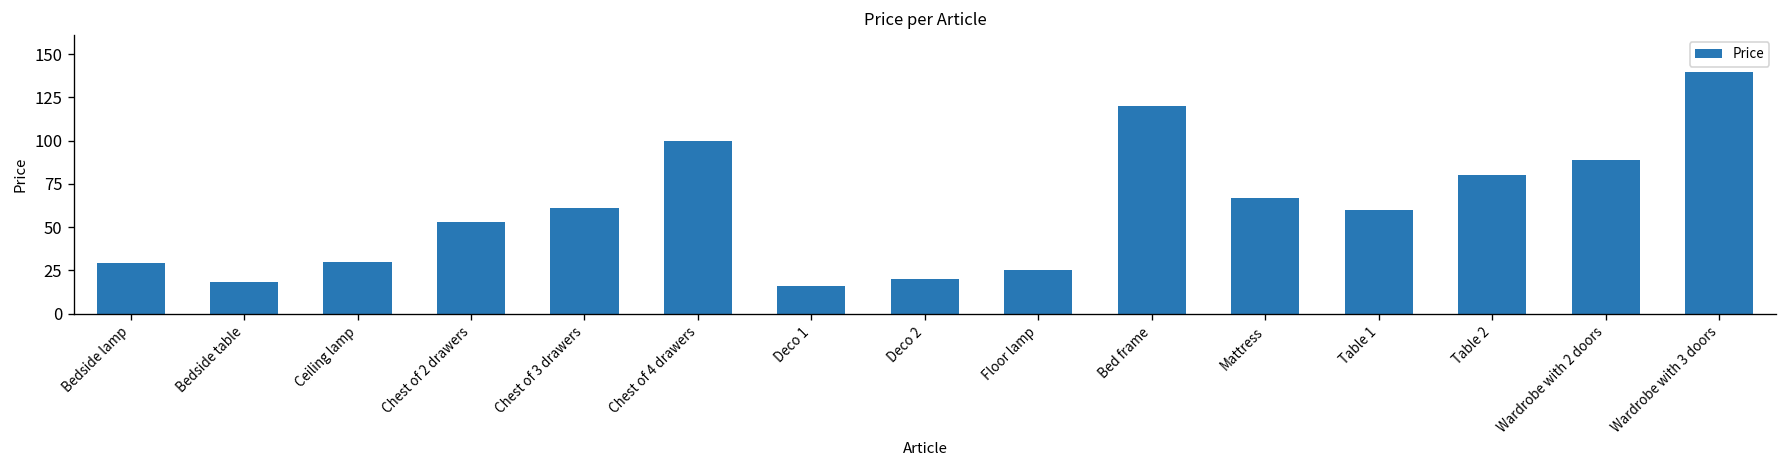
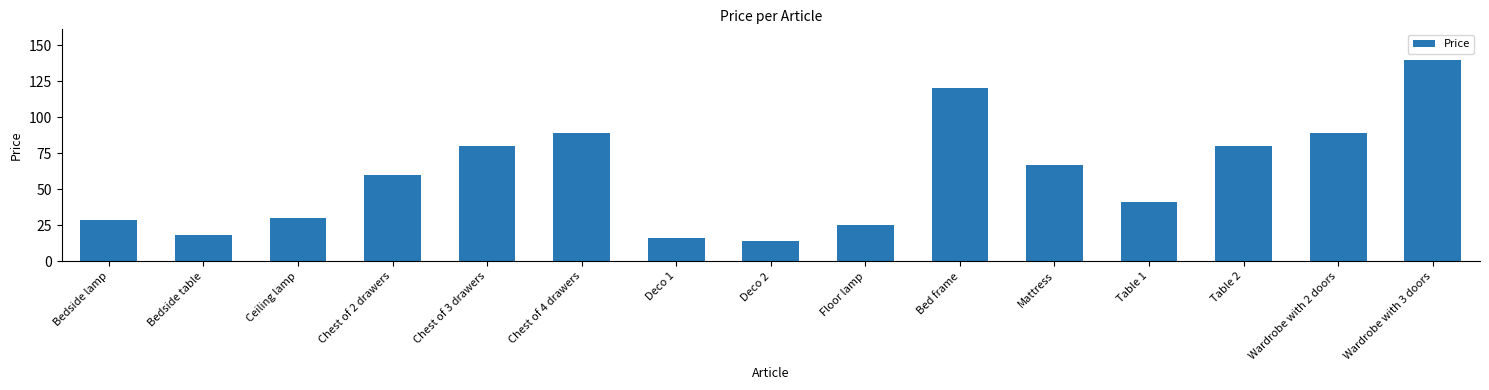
Chest of 2 drawers: 53 -> 60
Chest of 3 drawers: 61 -> 80
Chest of 4 drawers: 100 -> 89
Deco 2: 20 -> 14
Table 1: 60 -> 41
